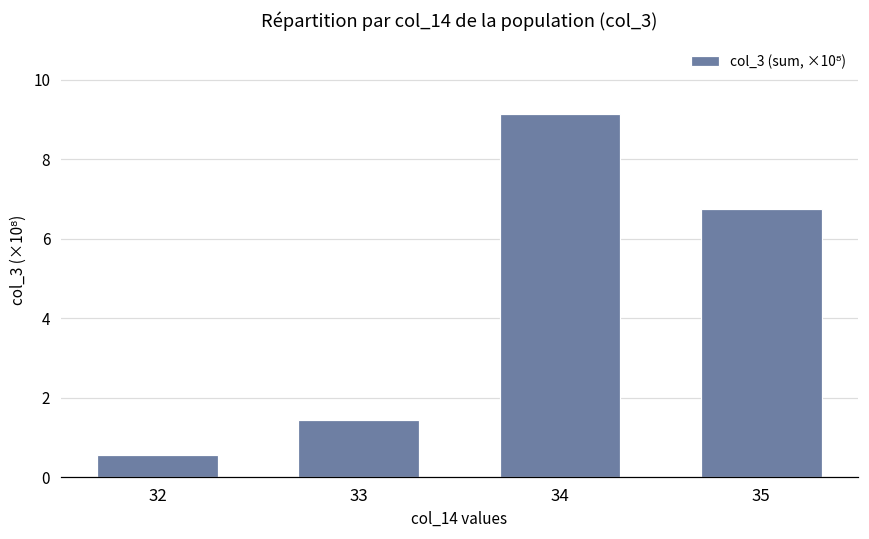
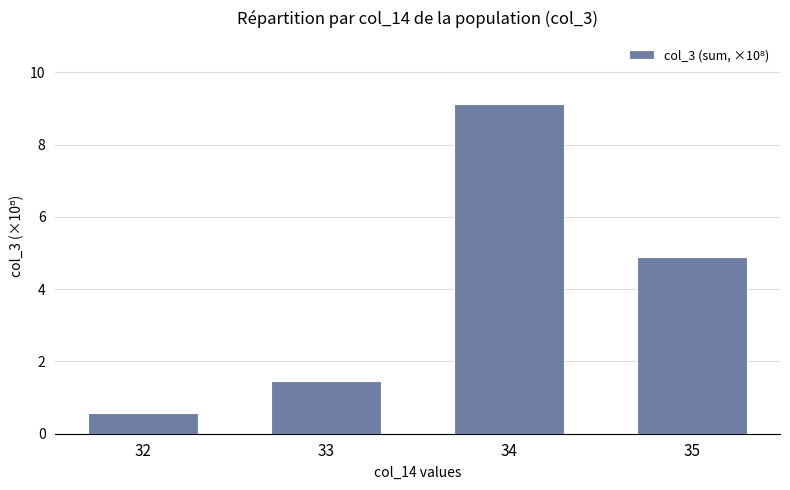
35: 6.7 -> 4.9
